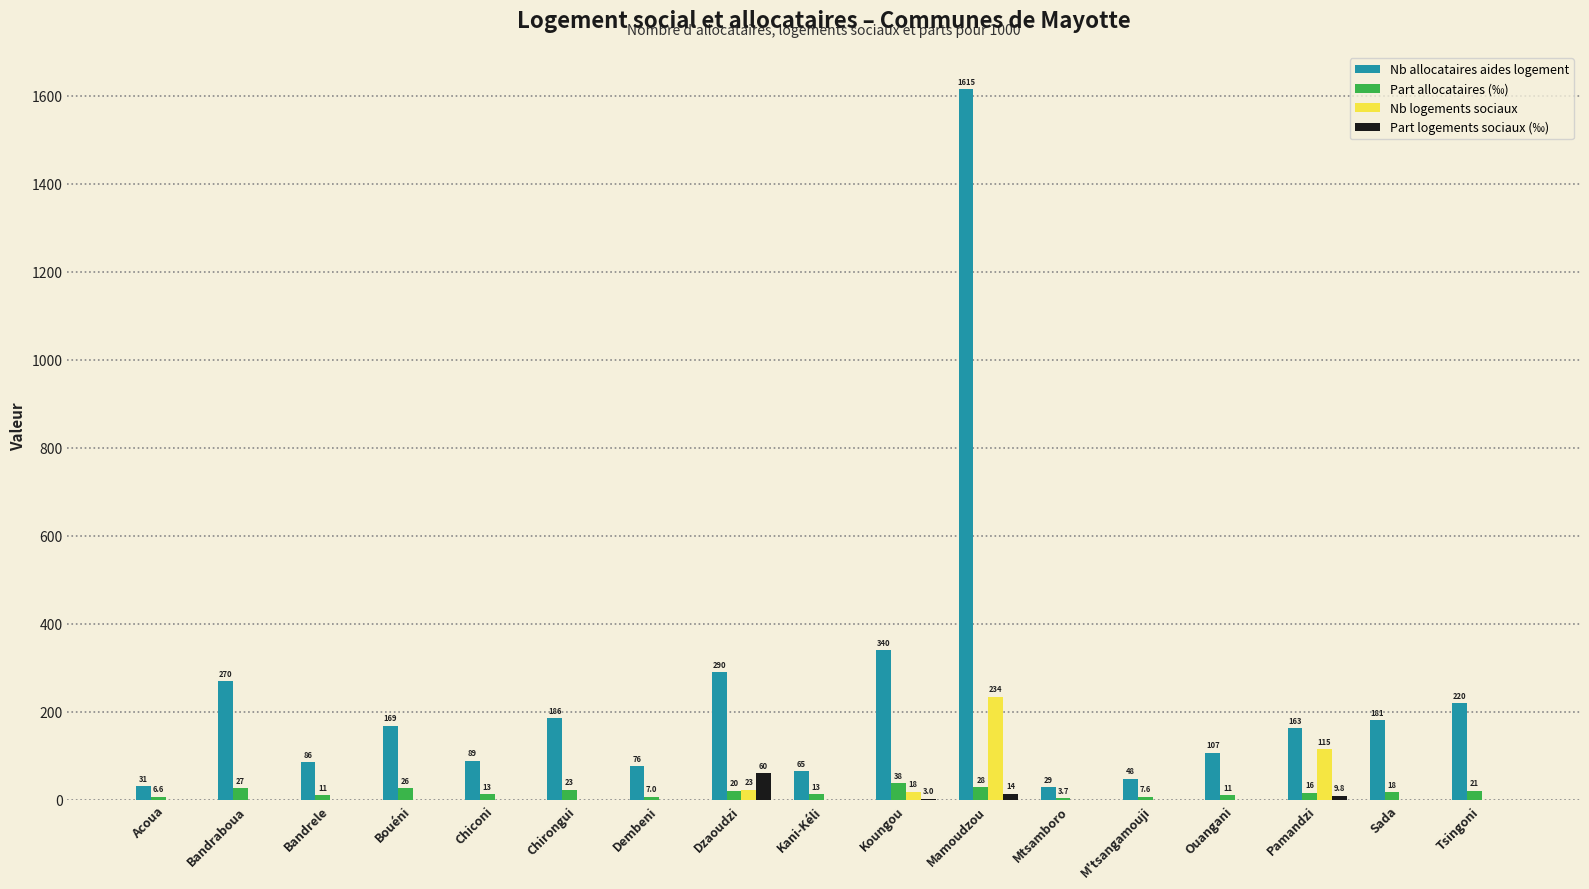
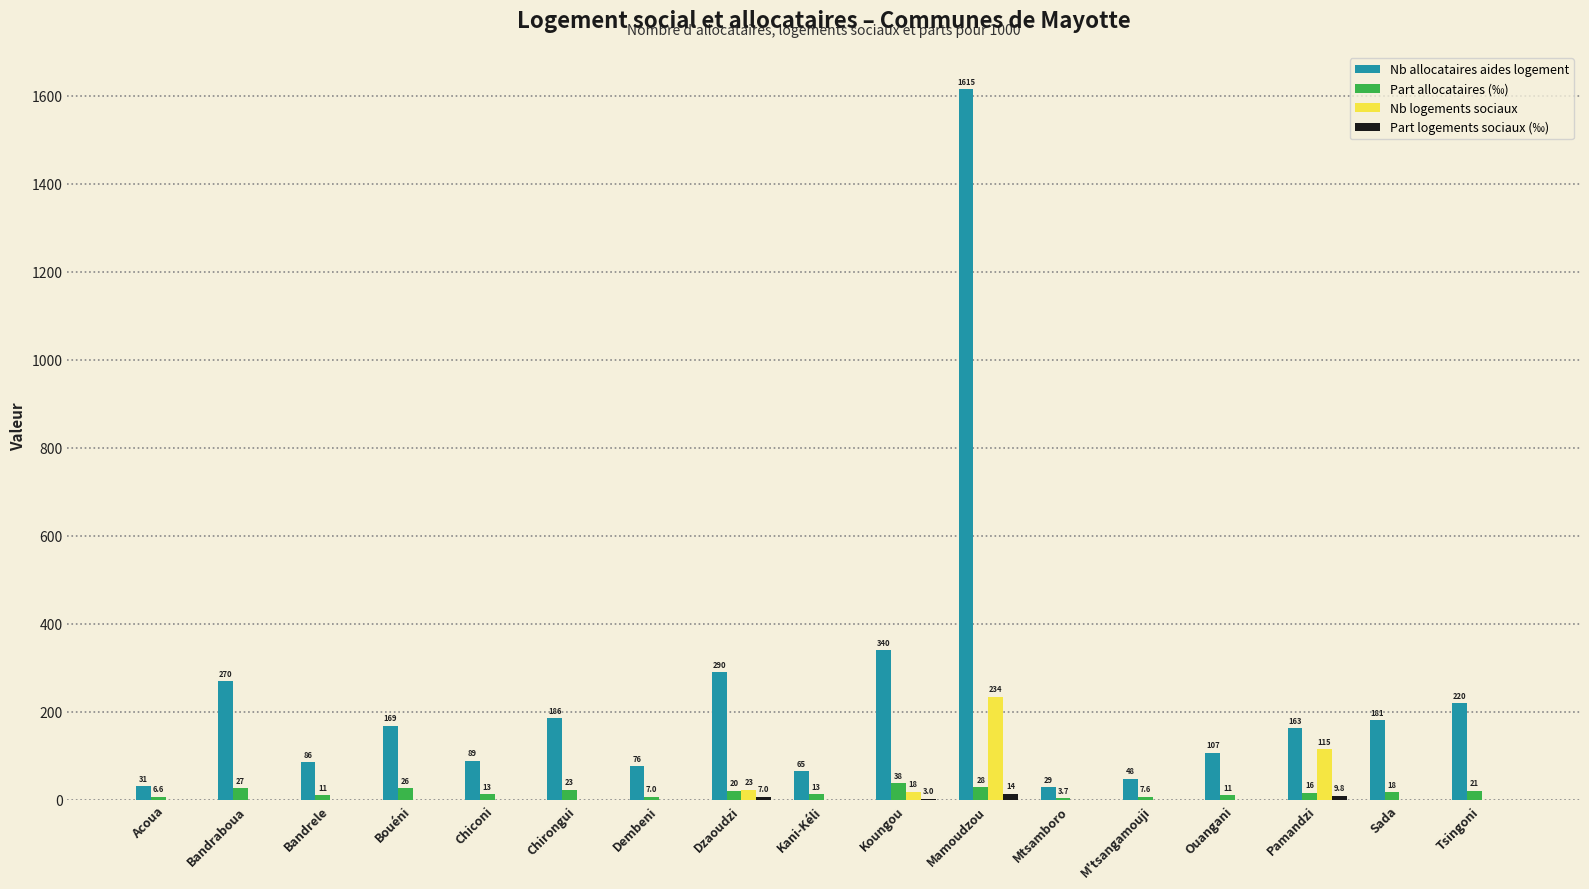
Part logements sociaux (‰), Dzaoudzi: 60 -> 7.0
